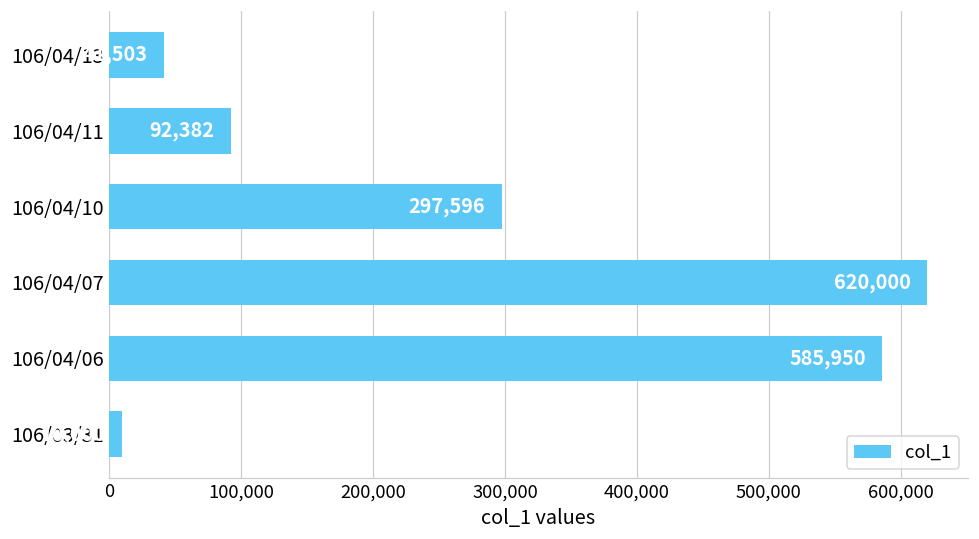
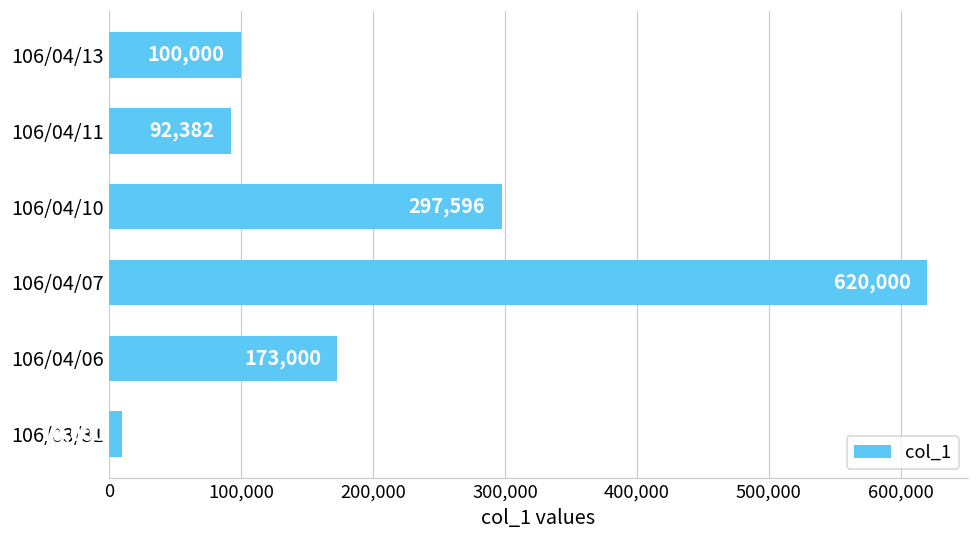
106/04/13: 41,503 -> 100,000
106/04/06: 585,950 -> 173,000
